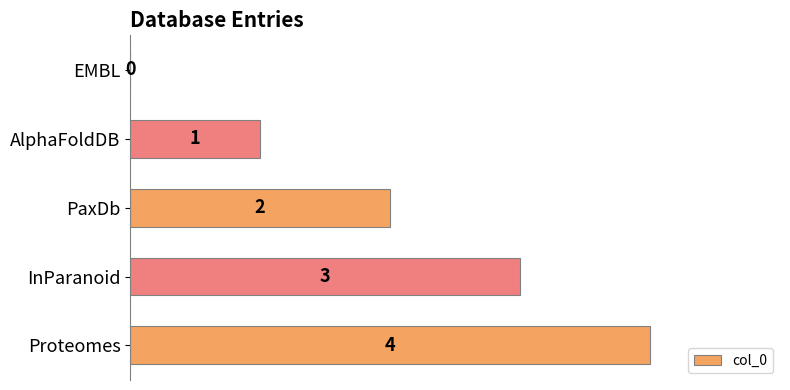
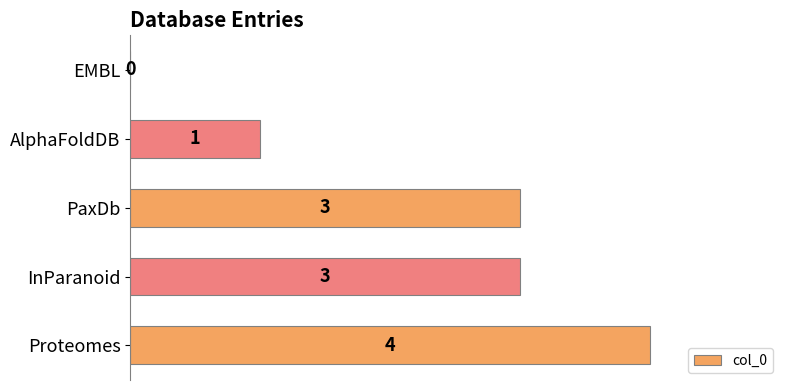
PaxDb: 2 -> 3
